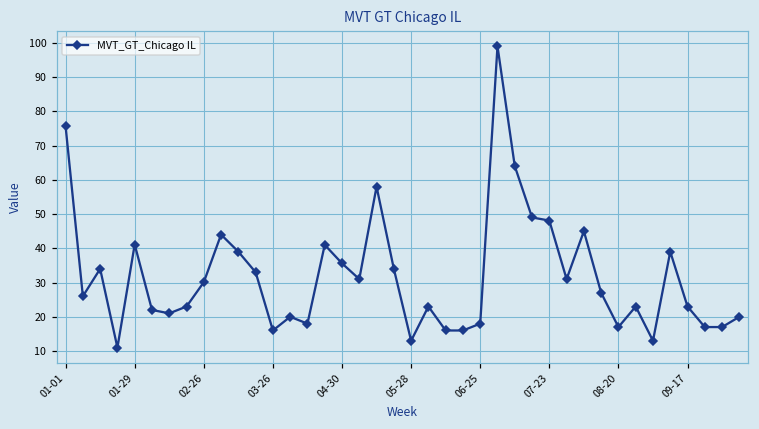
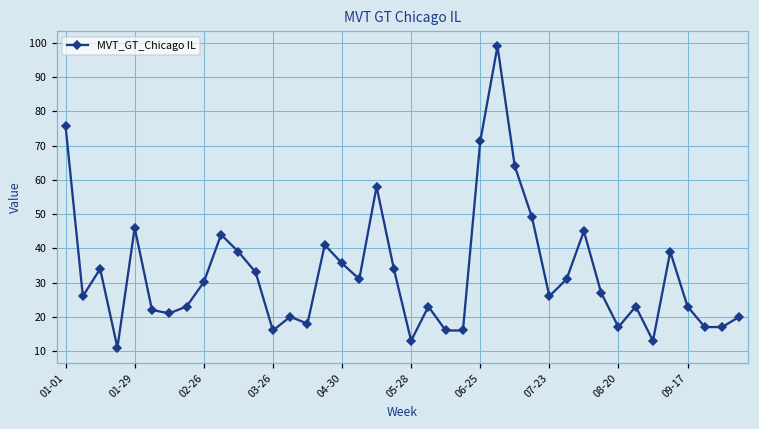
01-29: 41 -> 46
06-25: 18 -> 71
07-23: 48 -> 26
